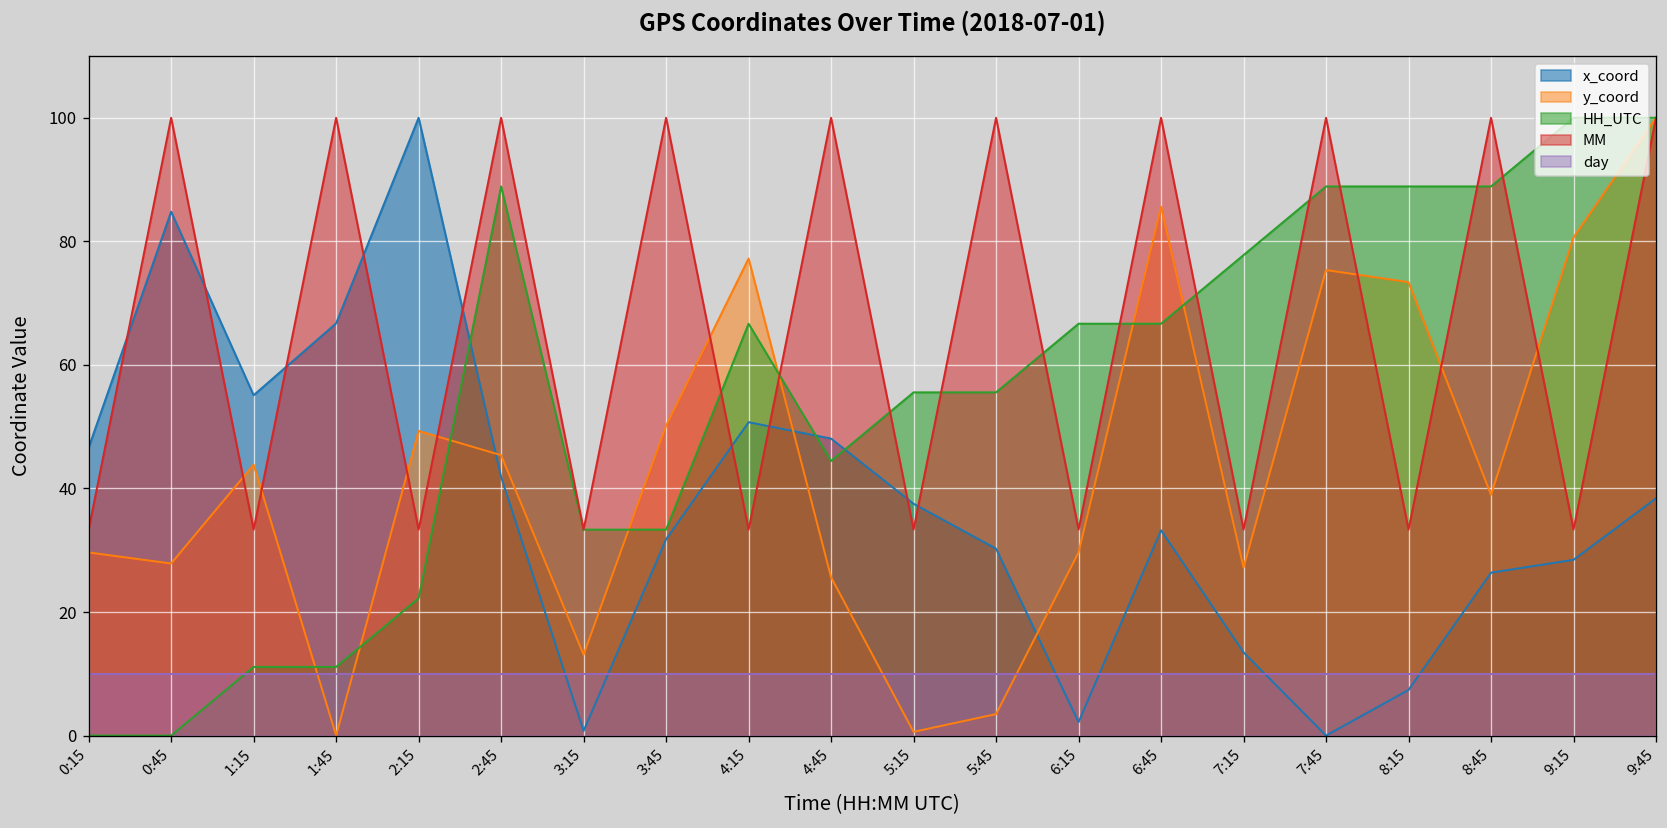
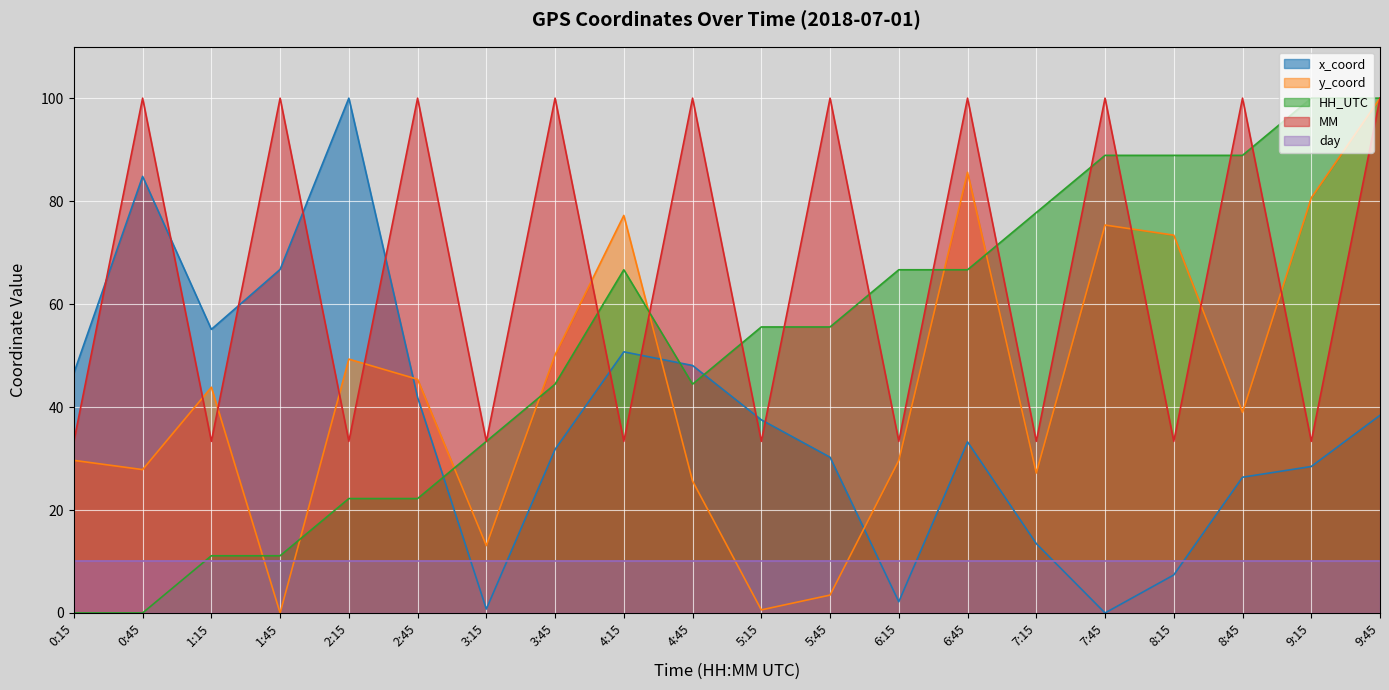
HH_UTC, 2:45: 89 -> 22
HH_UTC, 3:45: 33 -> 44
